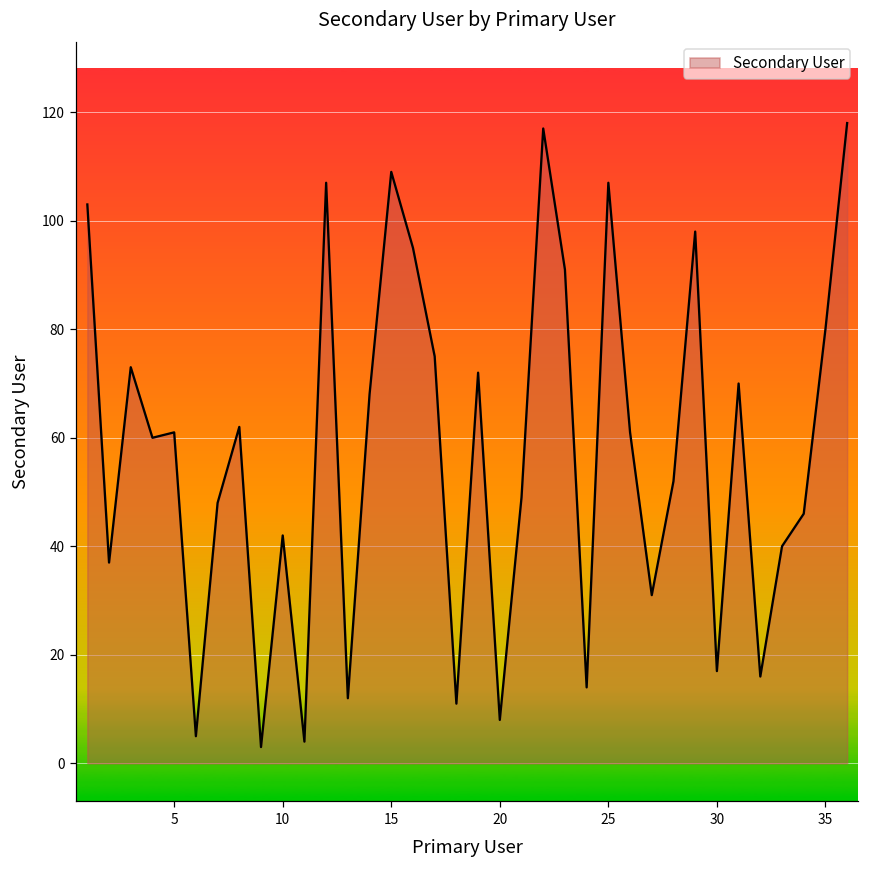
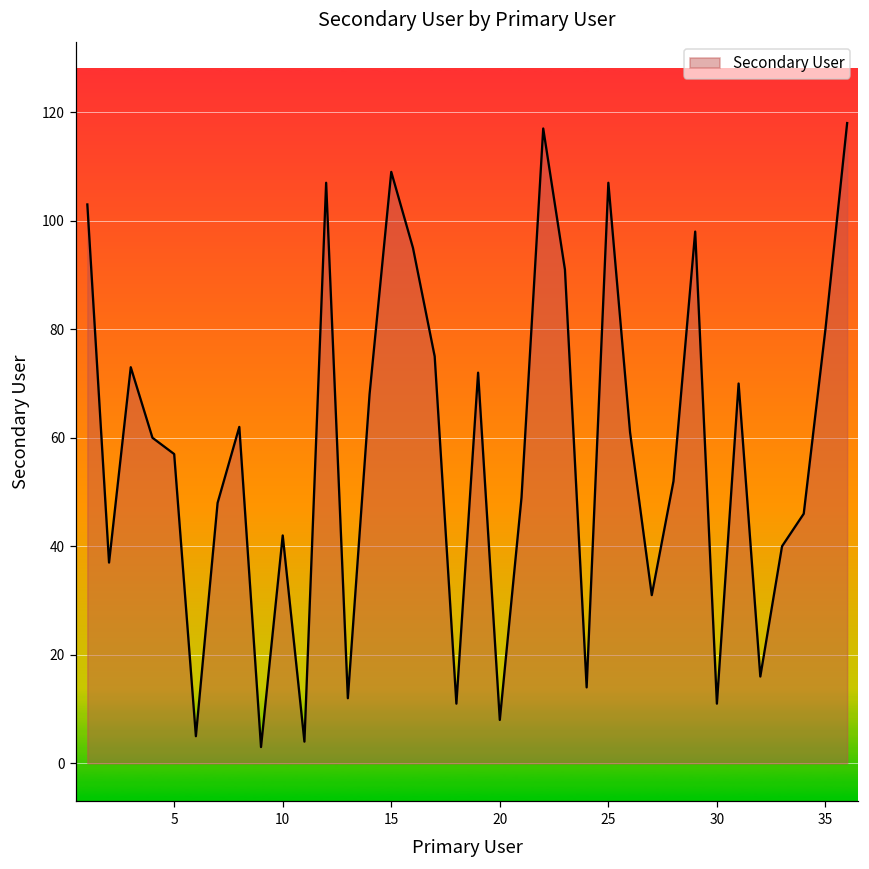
5: 61 -> 57
30: 17 -> 11
